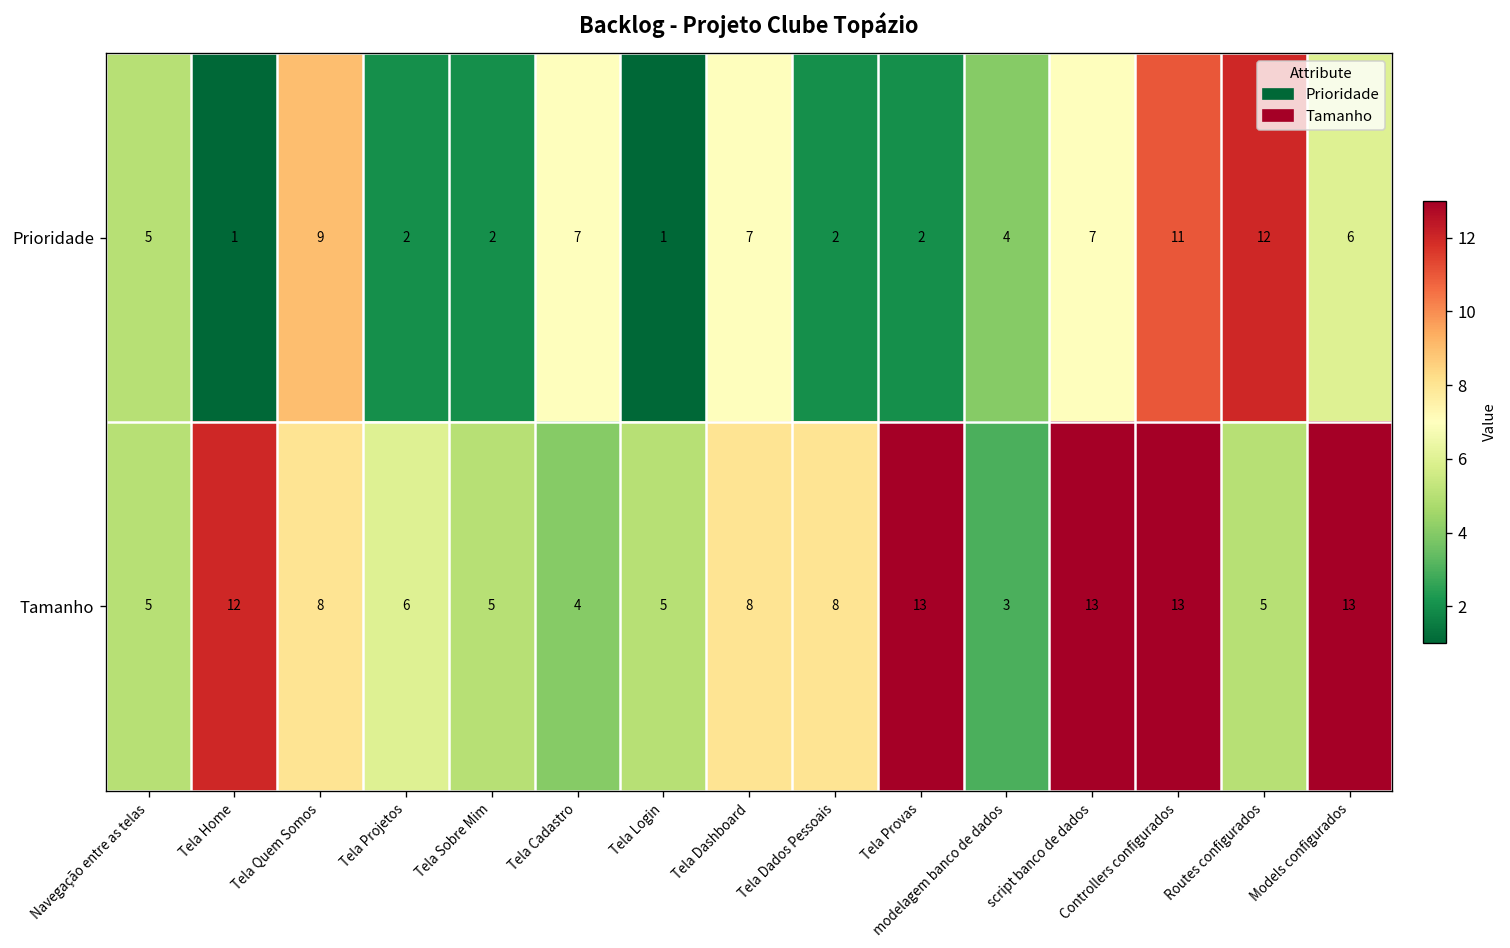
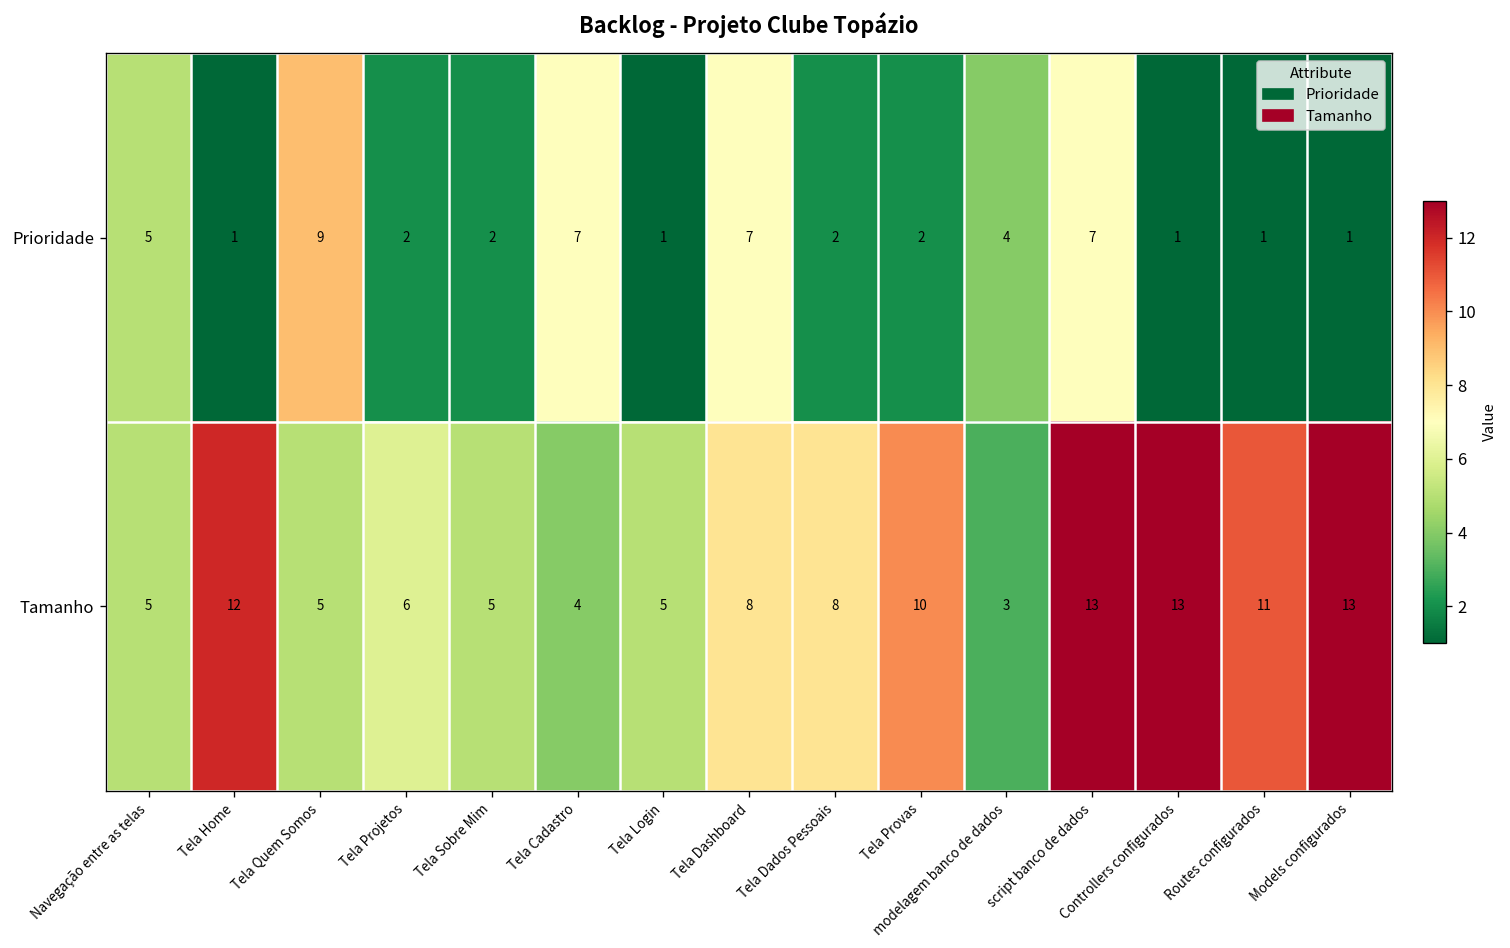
Prioridade, Controllers configurados: 11 -> 1
Prioridade, Routes configurados: 12 -> 1
Prioridade, Models configurados: 6 -> 1
Tamanho, Tela Quem Somos: 8 -> 5
Tamanho, Tela Provas: 13 -> 10
Tamanho, Routes configurados: 5 -> 11
